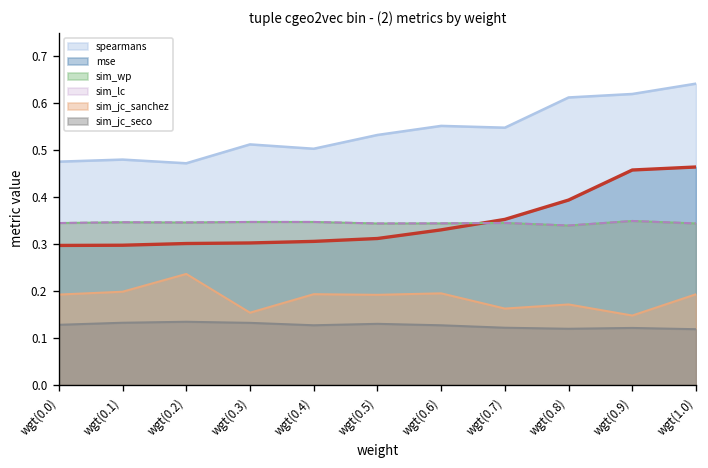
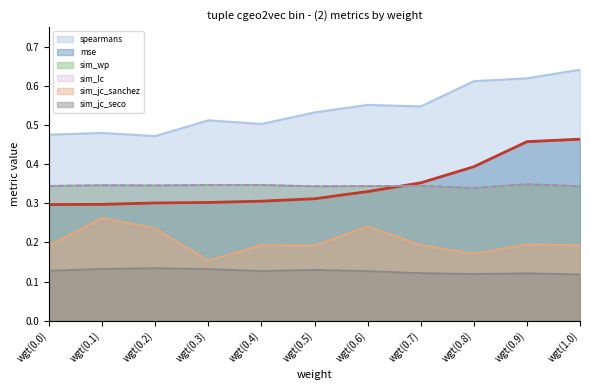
sim_jc_sanchez, wgt(0.1): 0.20 -> 0.26
sim_jc_sanchez, wgt(0.6): 0.19 -> 0.24
sim_jc_sanchez, wgt(0.7): 0.16 -> 0.19
sim_jc_sanchez, wgt(0.9): 0.15 -> 0.19
